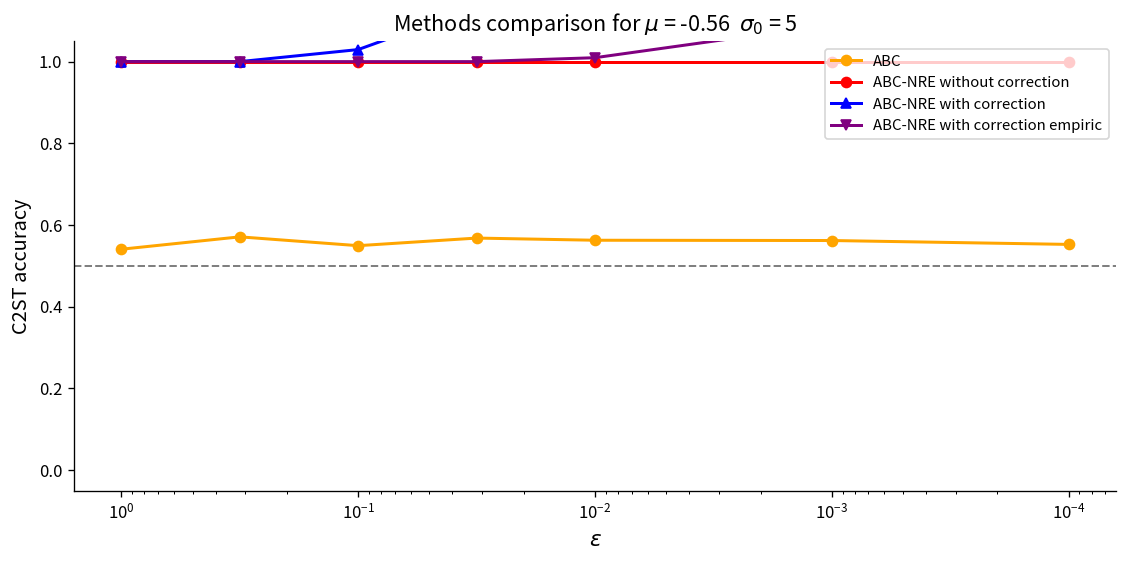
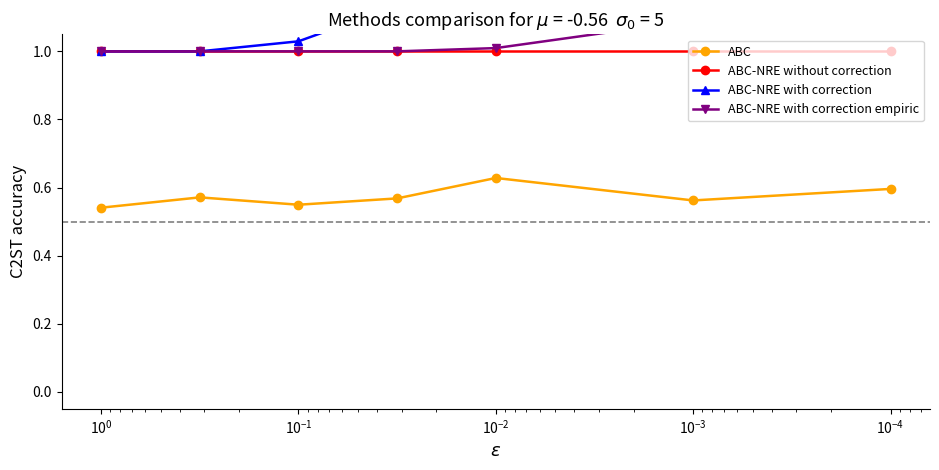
ABC, 10^-2: 0.56 -> 0.63
ABC, 10^-4: 0.55 -> 0.60
